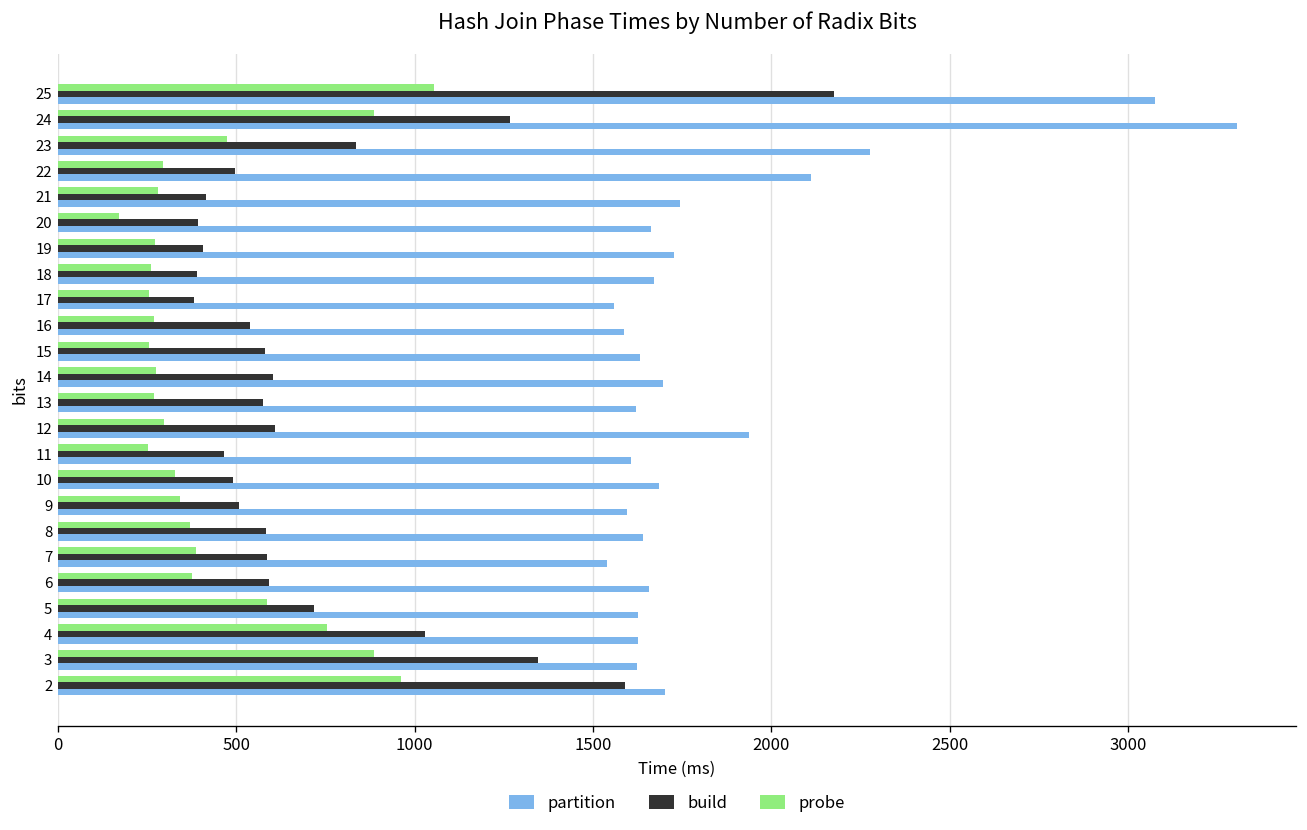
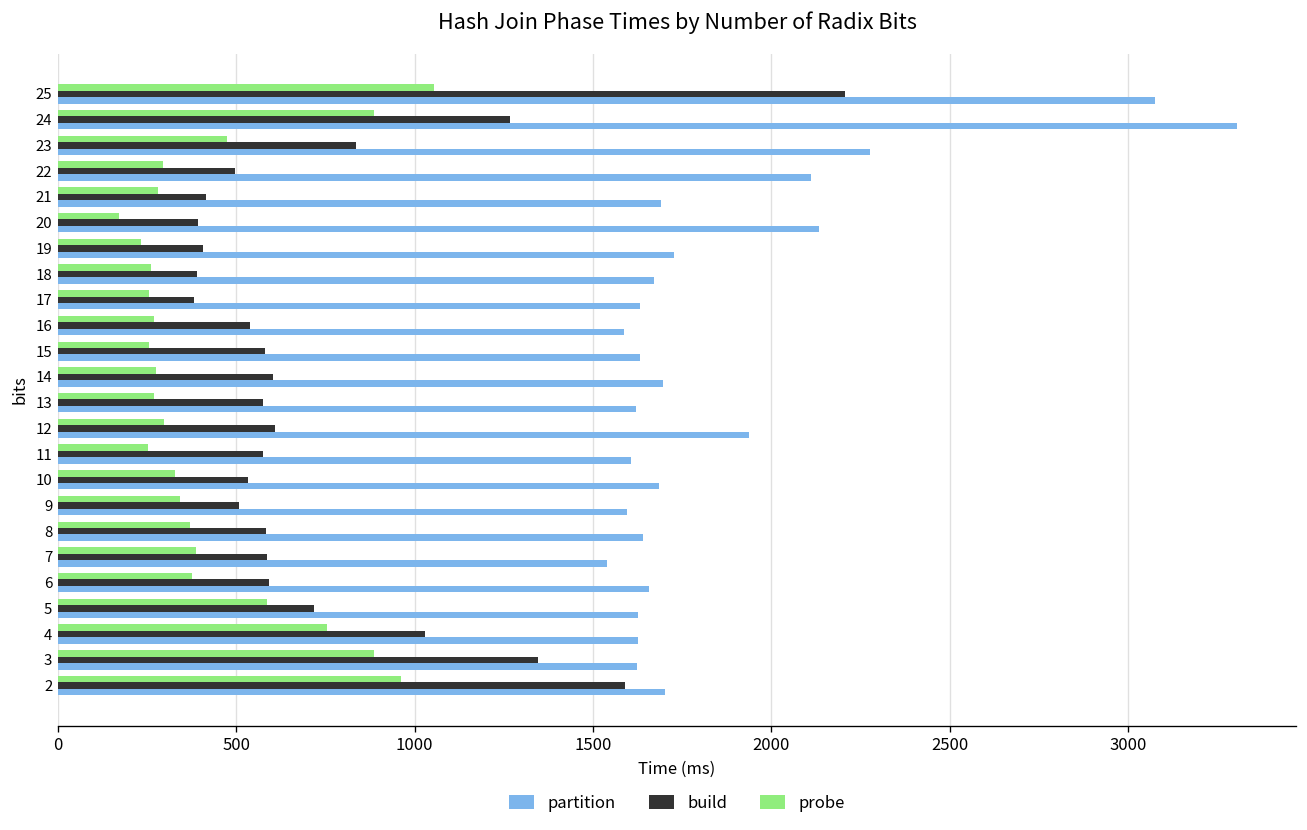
build, 25: 2180 -> 2210
partition, 21: 1740 -> 1690
partition, 20: 1660 -> 2130
probe, 19: 270 -> 230
partition, 17: 1560 -> 1630
build, 11: 470 -> 570
build, 10: 490 -> 530
